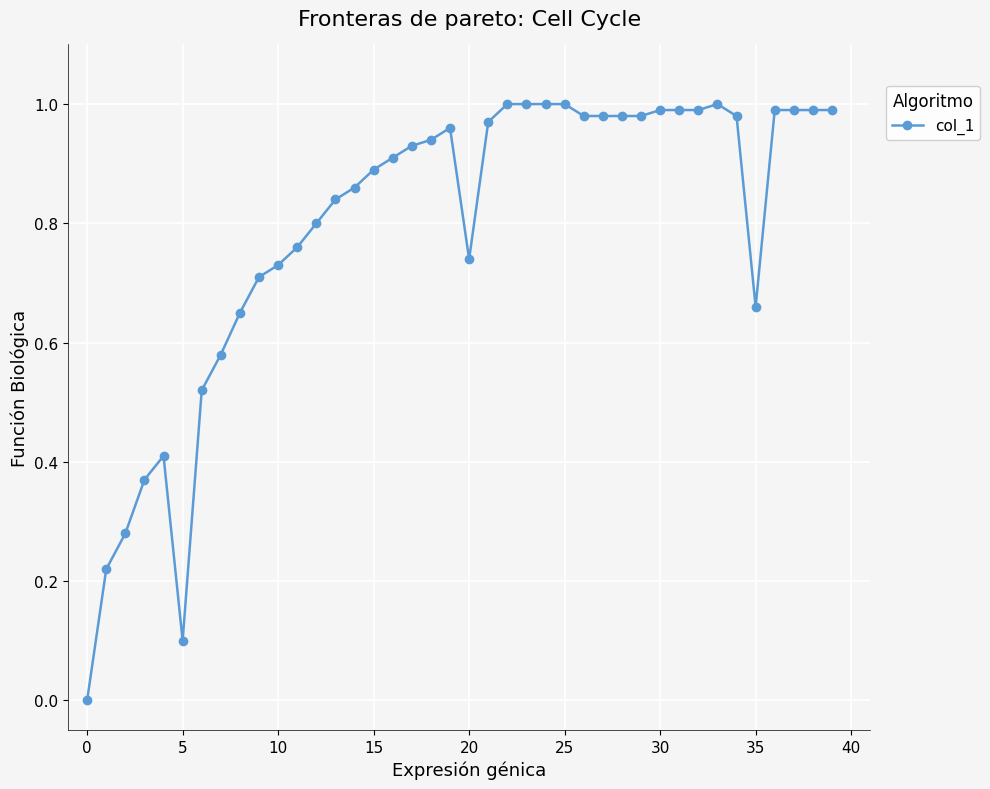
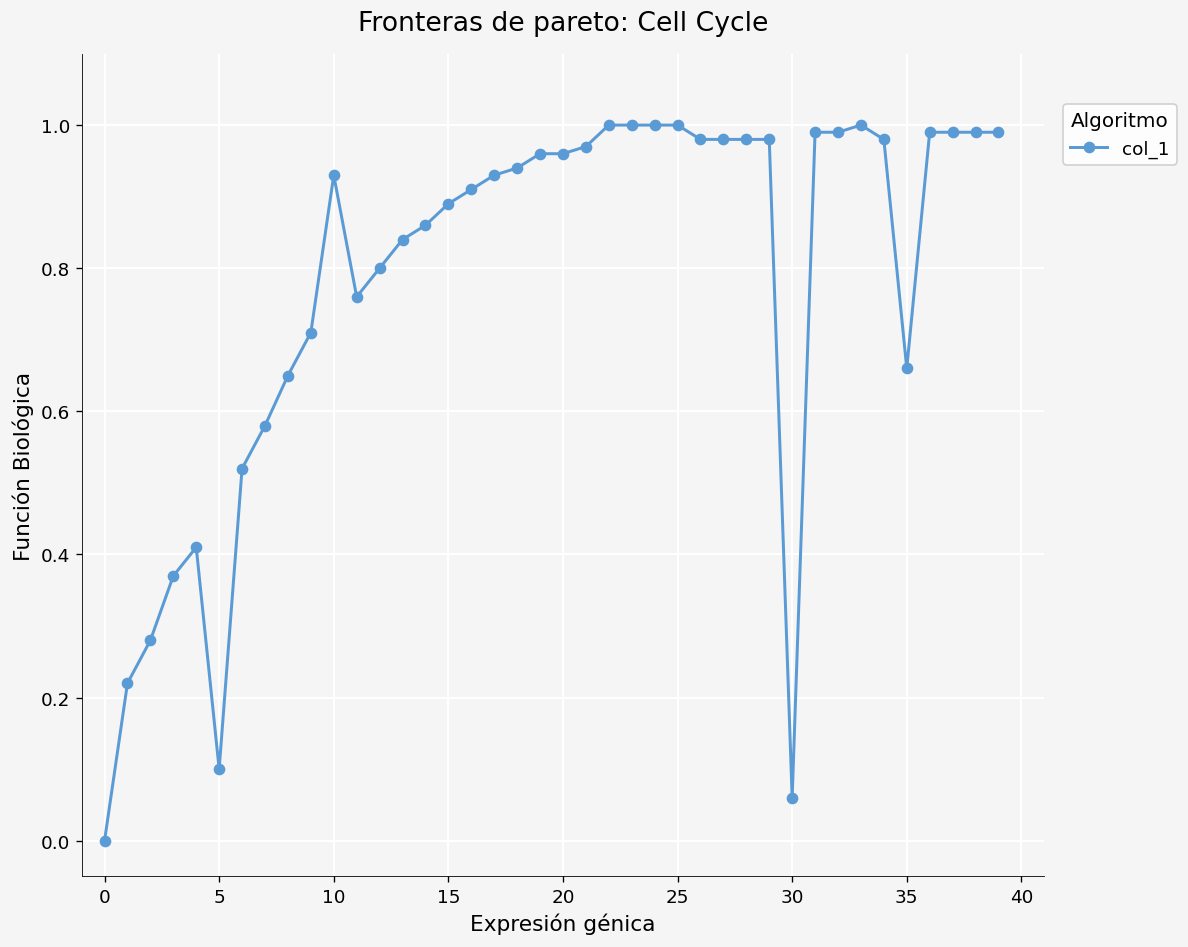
10: 0.73 -> 0.93
20: 0.74 -> 0.96
30: 0.99 -> 0.06
